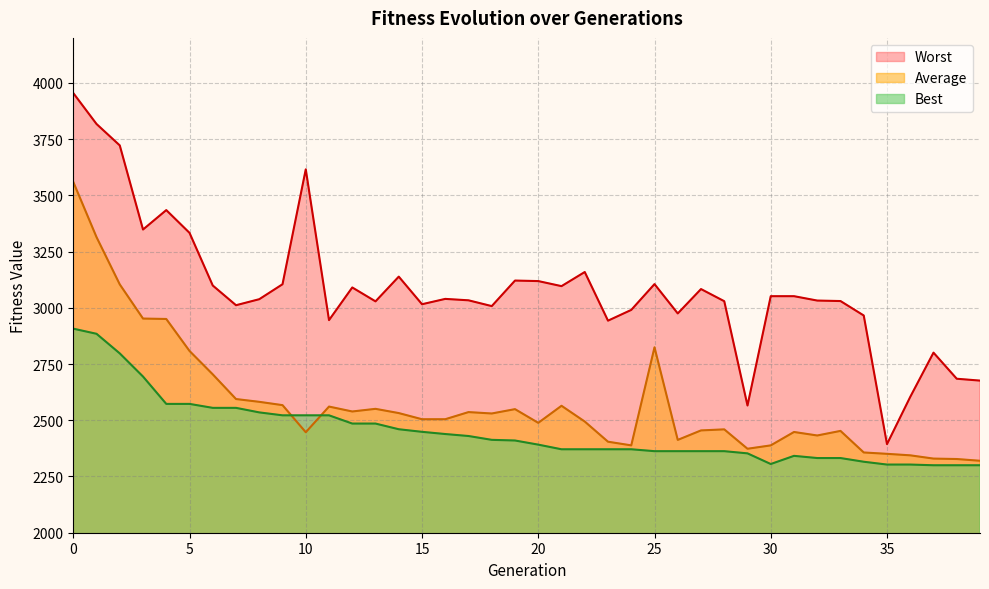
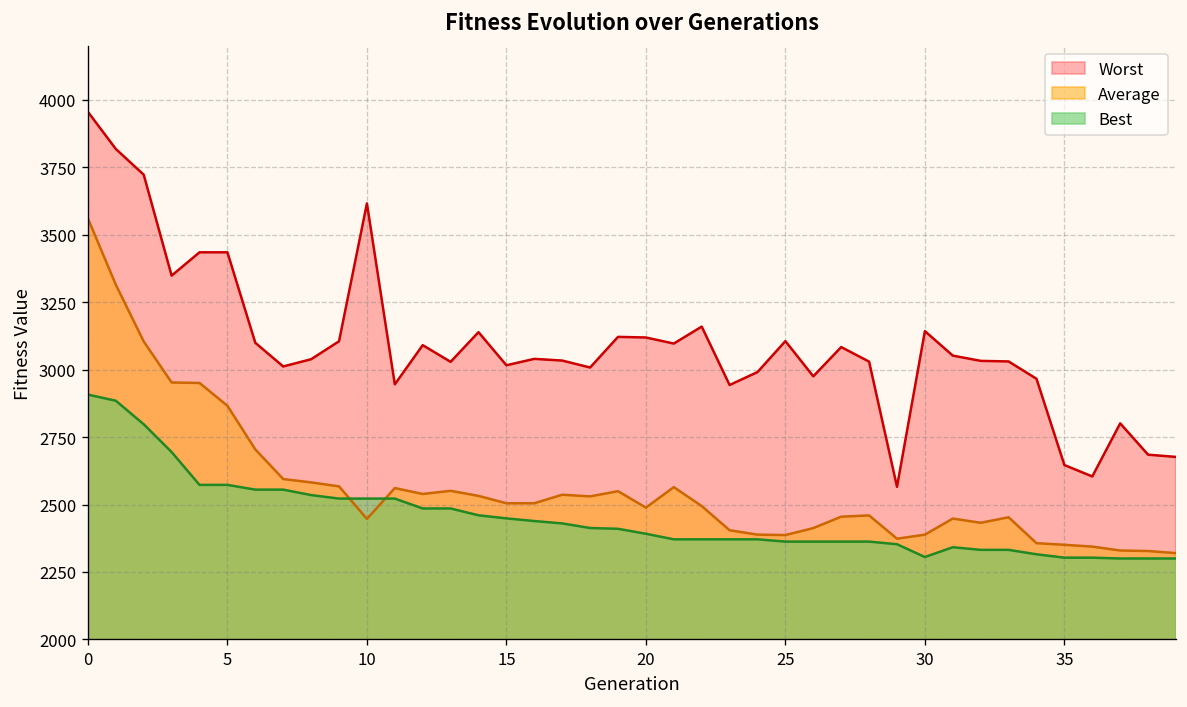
Worst, 5: 3330 -> 3430
Average, 5: 2810 -> 2870
Average, 25: 2820 -> 2390
Worst, 30: 3050 -> 3140
Worst, 35: 2390 -> 2650
